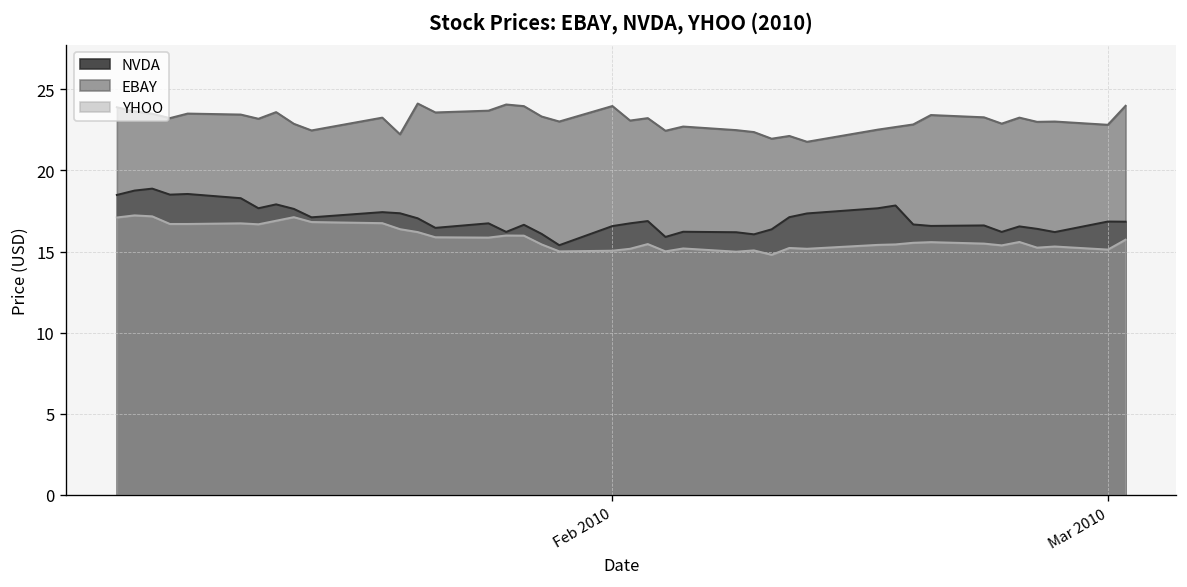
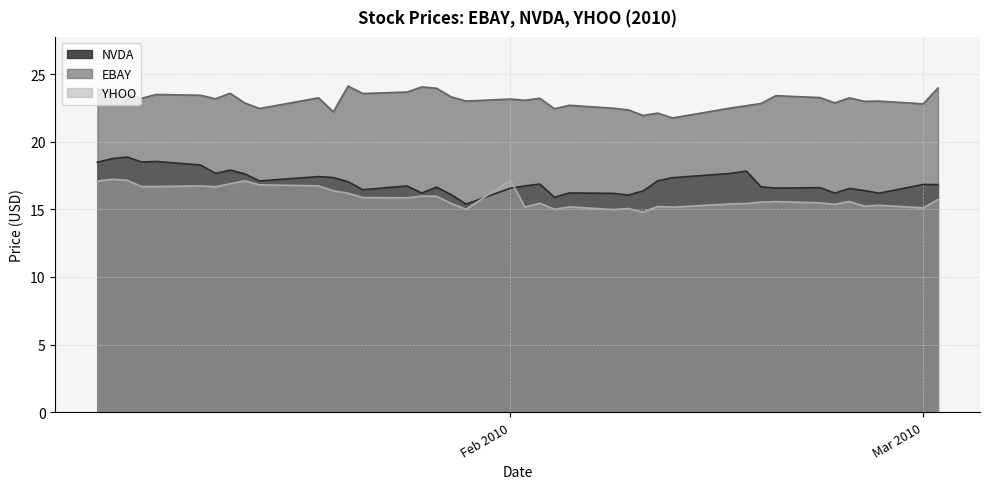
EBAY, Feb 2010: 24.0 -> 23.2
YHOO, Feb 2010: 15.1 -> 17.2
